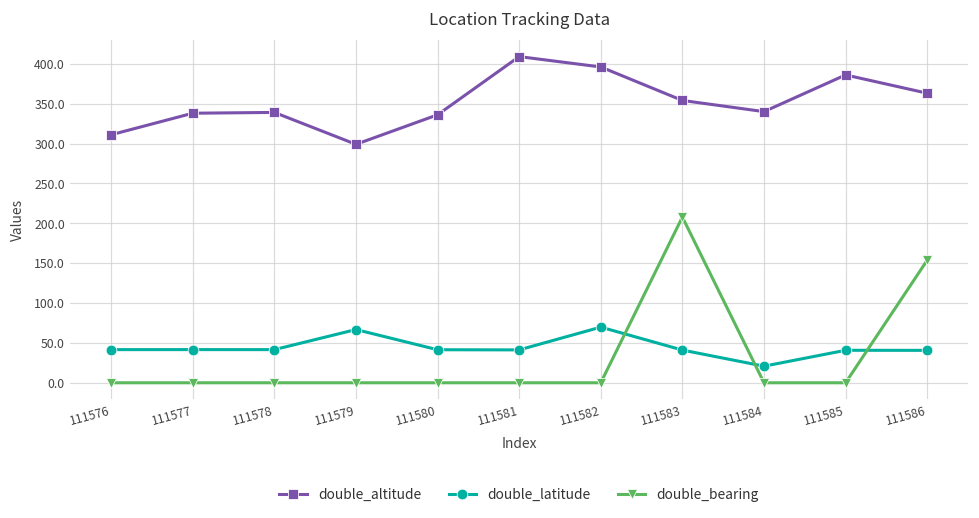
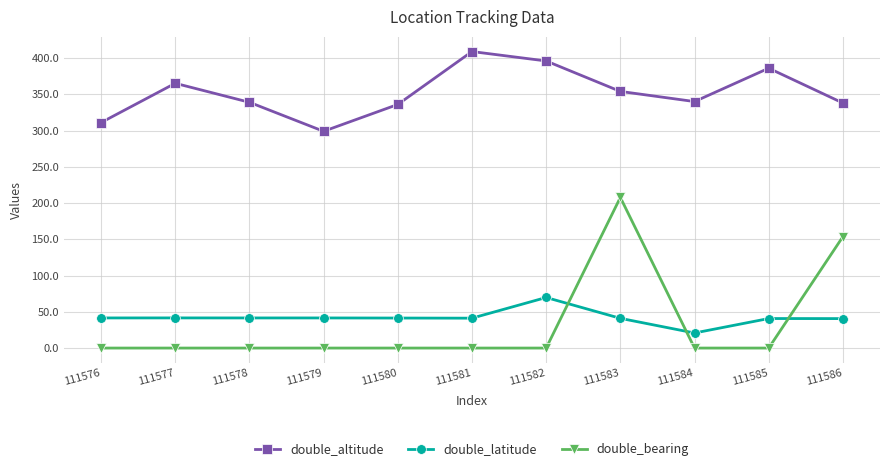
double_altitude, 111577: 340 -> 370
double_latitude, 111579: 70 -> 40
double_altitude, 111586: 360 -> 340
